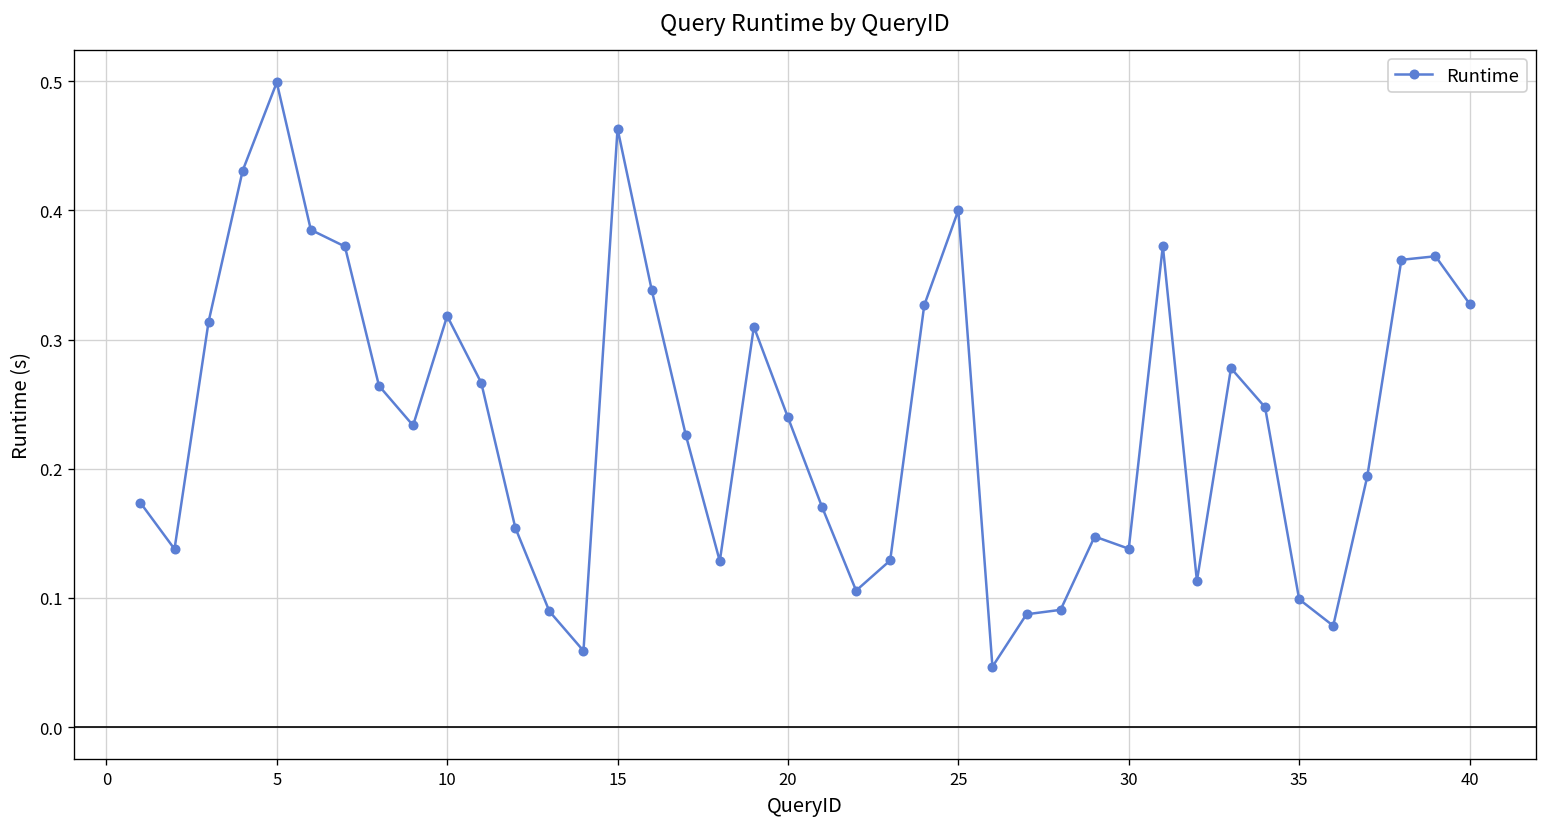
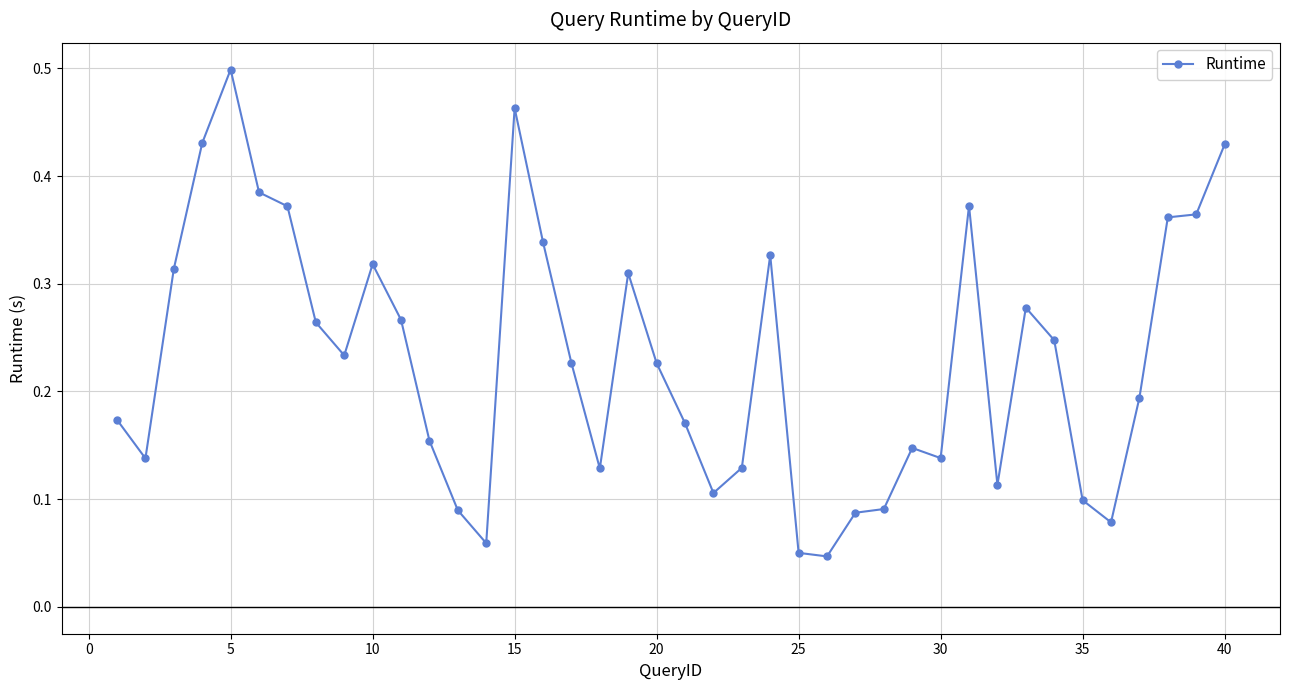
20: 0.240 -> 0.226
25: 0.400 -> 0.050
40: 0.328 -> 0.429
